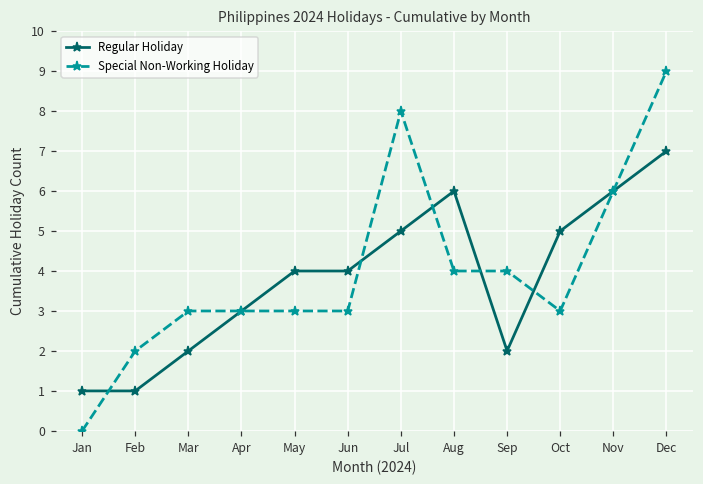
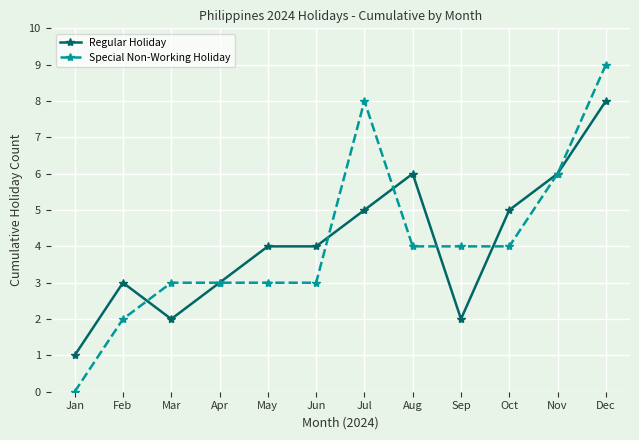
Regular Holiday, Feb: 1 -> 3
Special Non-Working Holiday, Oct: 3 -> 4
Regular Holiday, Dec: 7 -> 8
